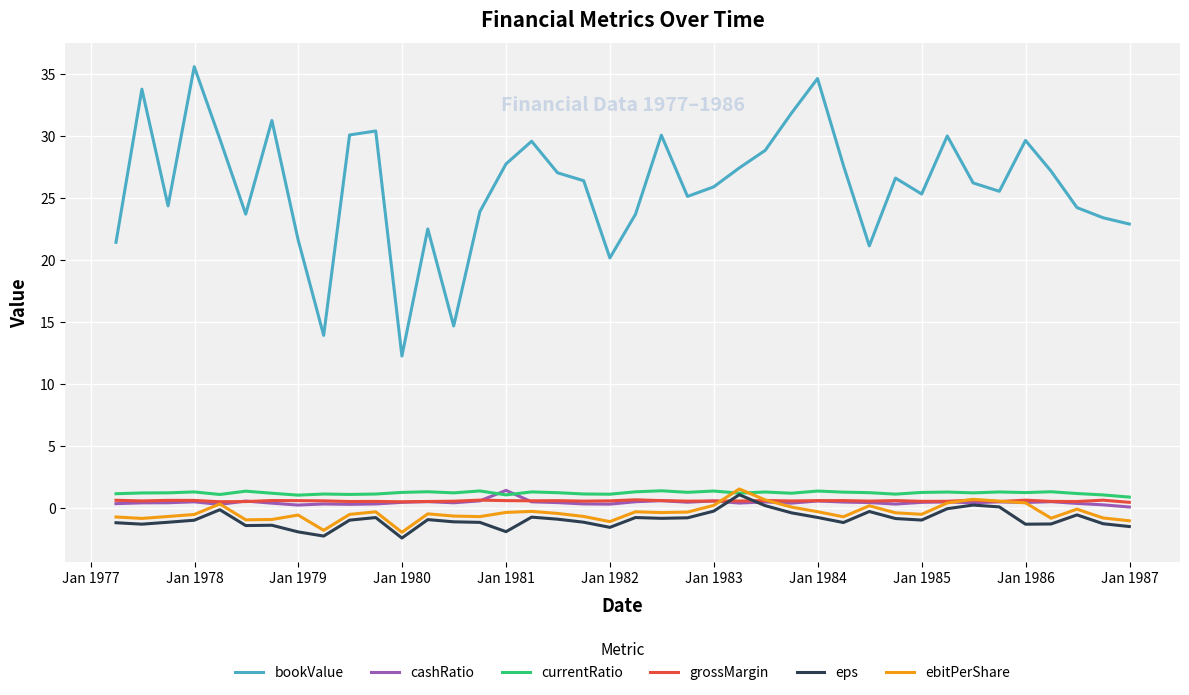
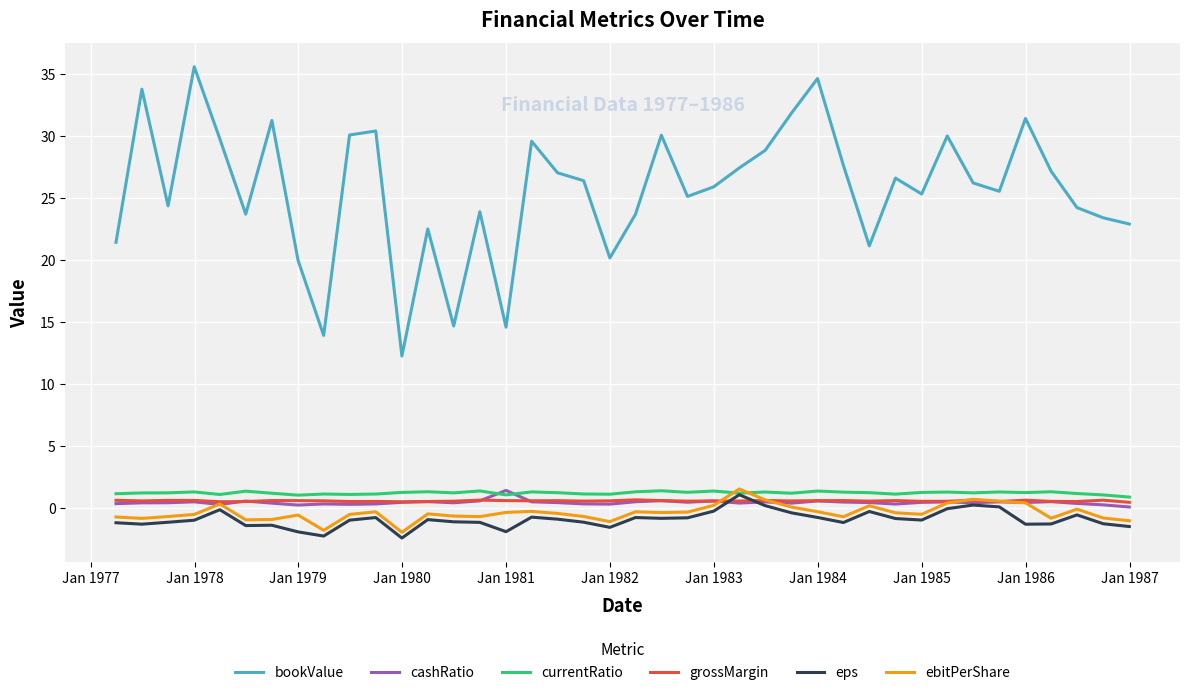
bookValue, Jan 1979: 21.7 -> 20.0
bookValue, Jan 1981: 27.8 -> 14.6
bookValue, Jan 1986: 29.7 -> 31.4
